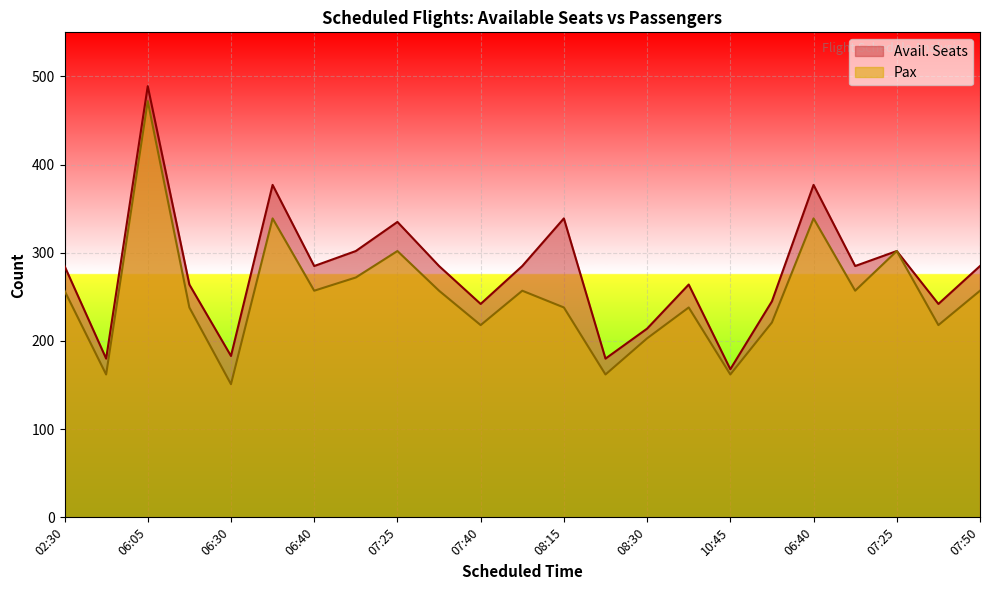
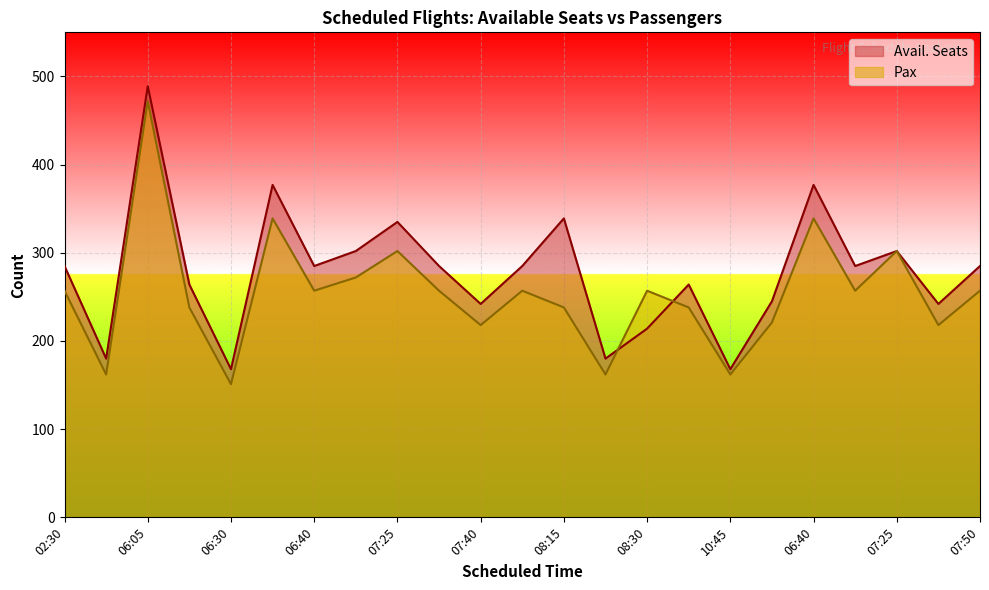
Avail. Seats, 06:30: 180 -> 170
Pax, 08:30: 200 -> 260
